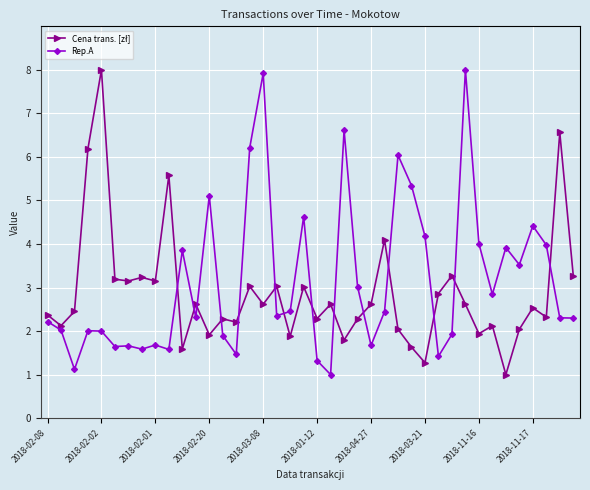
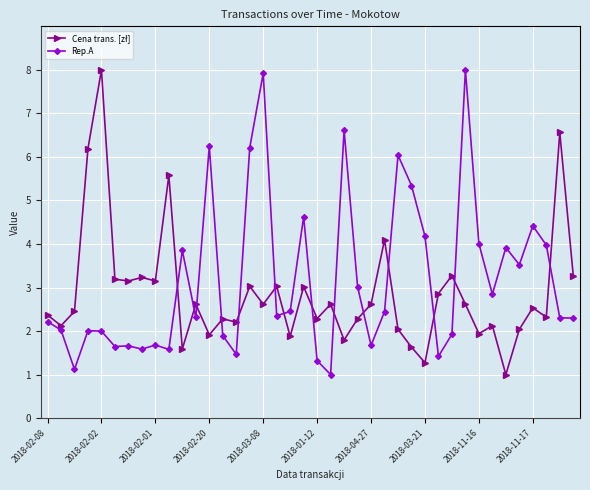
Rep.A, 2018-02-20: 5.1 -> 6.2
